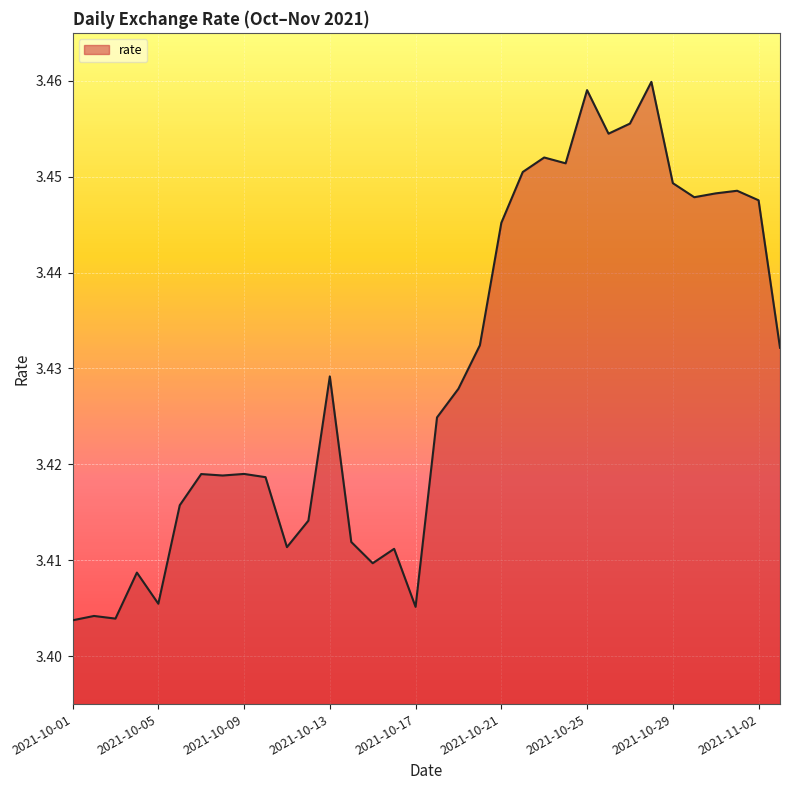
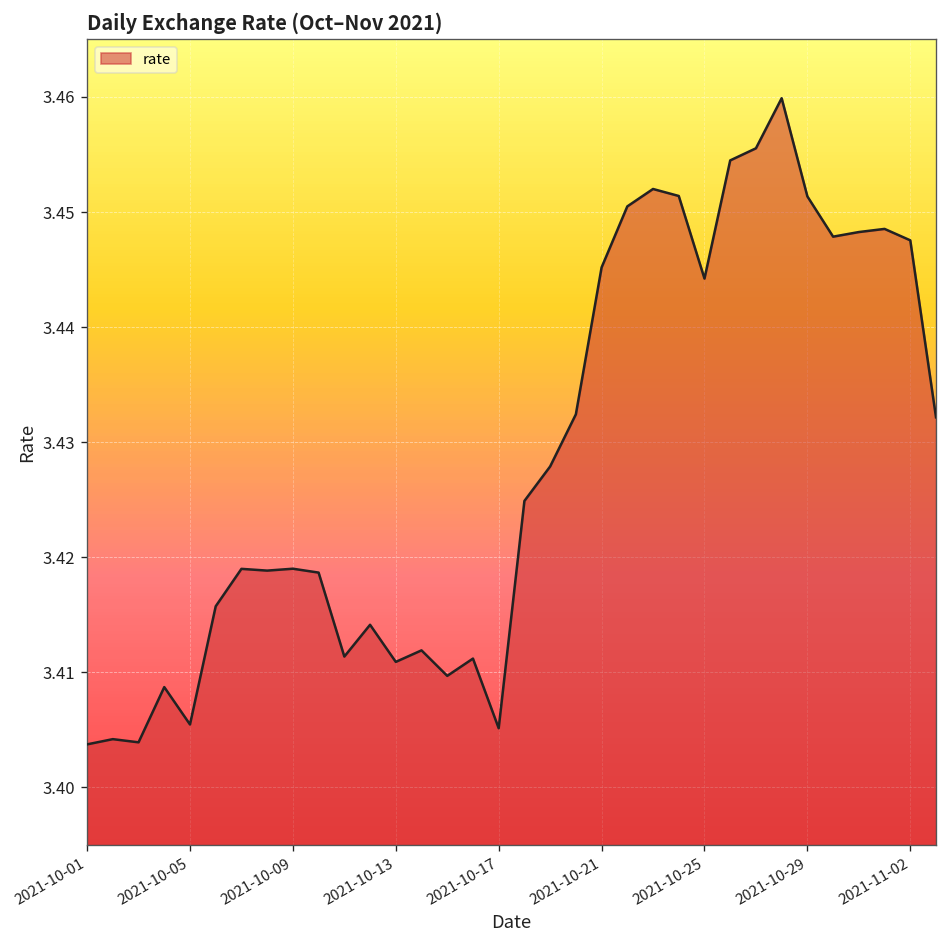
2021-10-13: 3.429 -> 3.411
2021-10-25: 3.459 -> 3.444
2021-10-29: 3.449 -> 3.451
